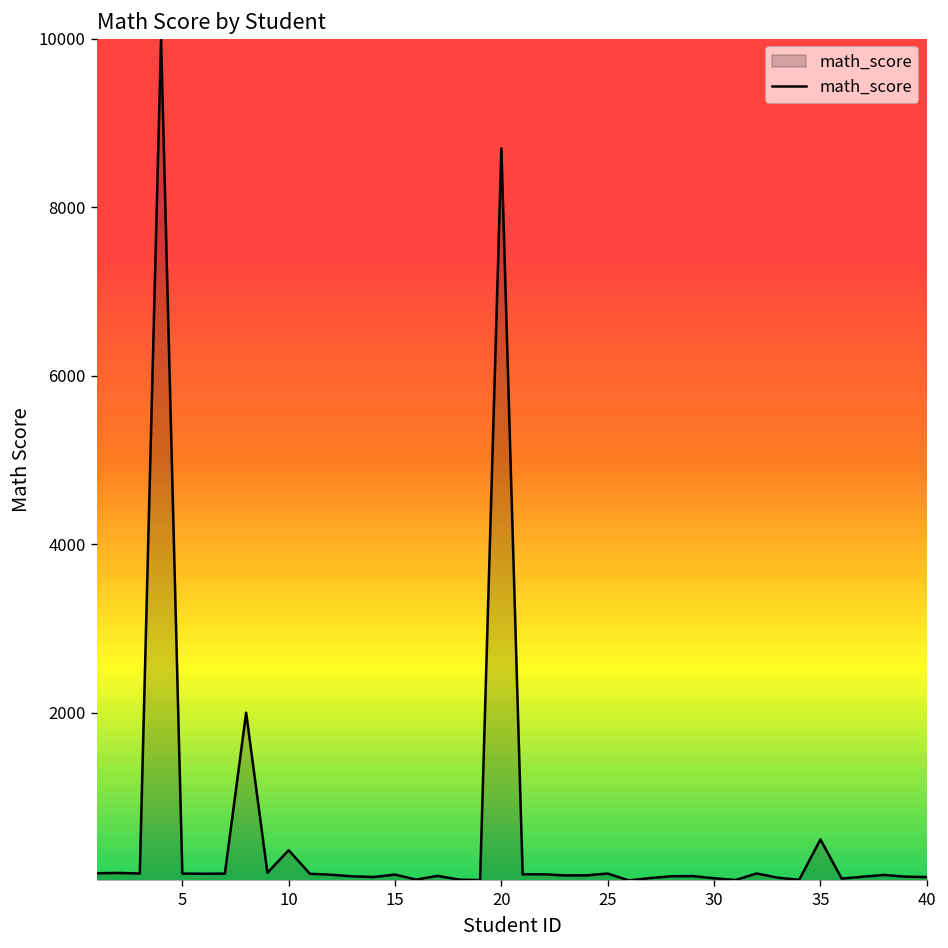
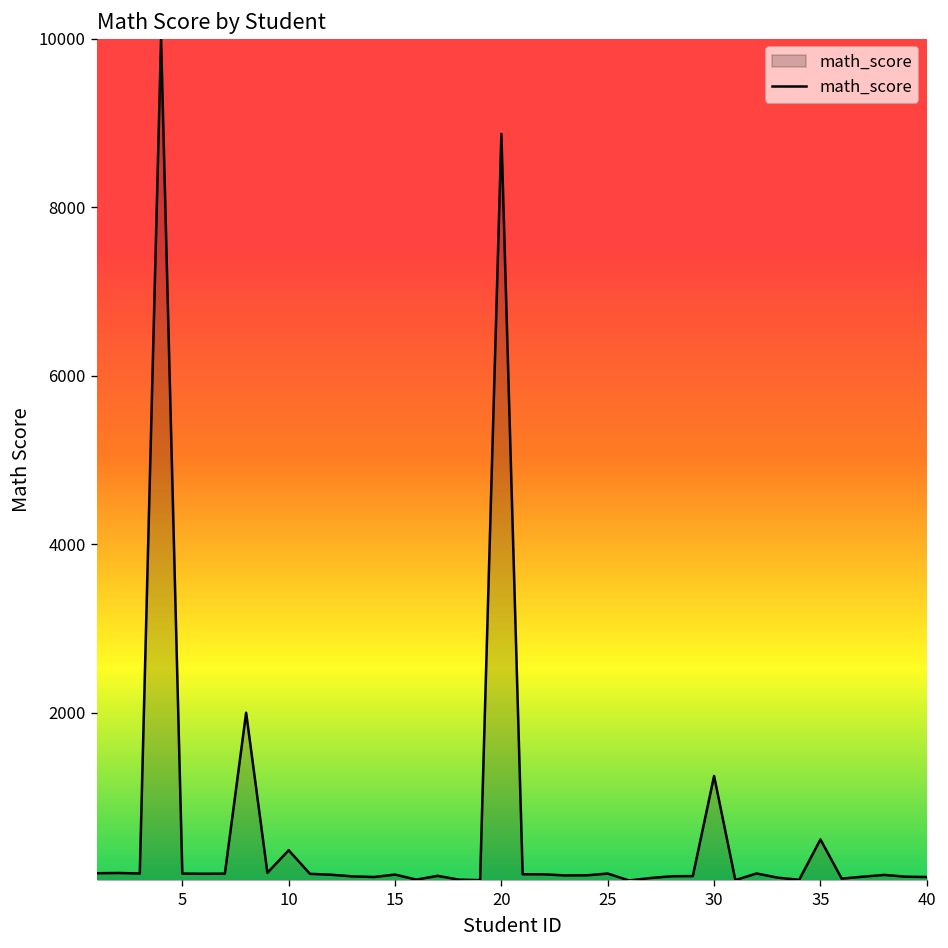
20: 8700 -> 8900
30: 0 -> 1200
